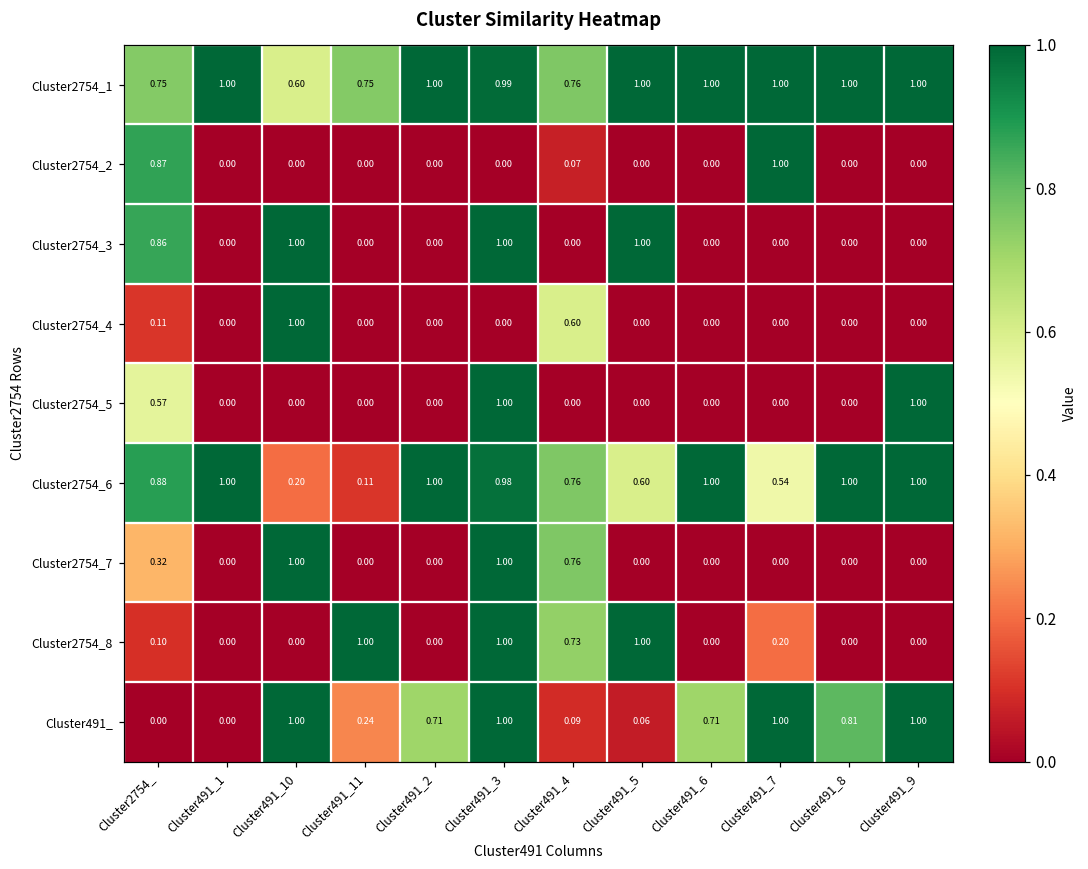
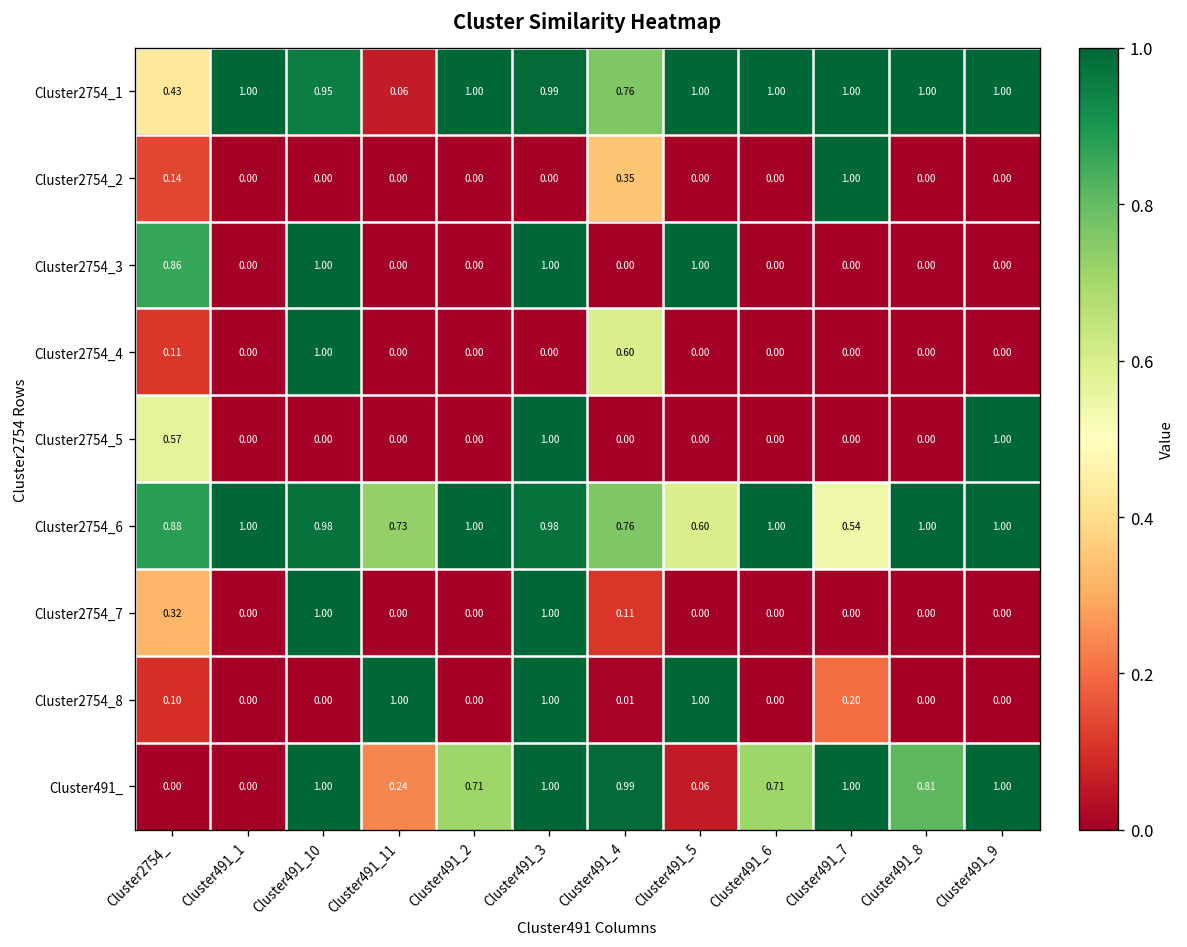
Cluster2754_1, Cluster2754_: 0.75 -> 0.43
Cluster2754_1, Cluster491_10: 0.60 -> 0.95
Cluster2754_1, Cluster491_11: 0.75 -> 0.06
Cluster2754_2, Cluster2754_: 0.87 -> 0.14
Cluster2754_2, Cluster491_4: 0.07 -> 0.35
Cluster2754_6, Cluster491_10: 0.20 -> 0.98
Cluster2754_6, Cluster491_11: 0.11 -> 0.73
Cluster2754_7, Cluster491_4: 0.76 -> 0.11
Cluster2754_8, Cluster491_4: 0.73 -> 0.01
Cluster491_, Cluster491_4: 0.09 -> 0.99
